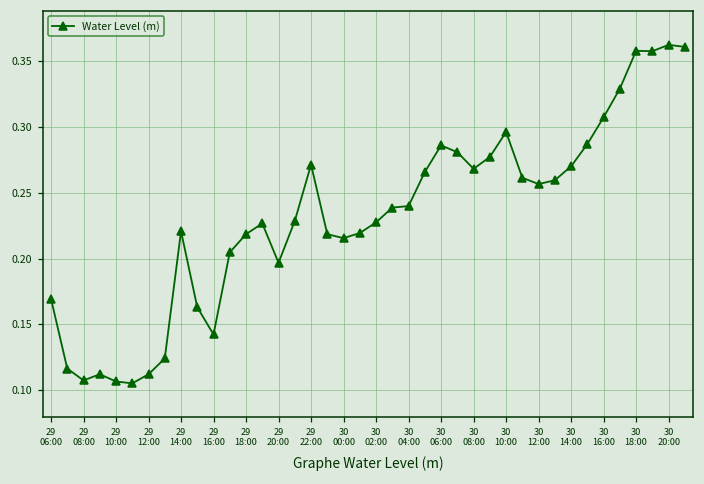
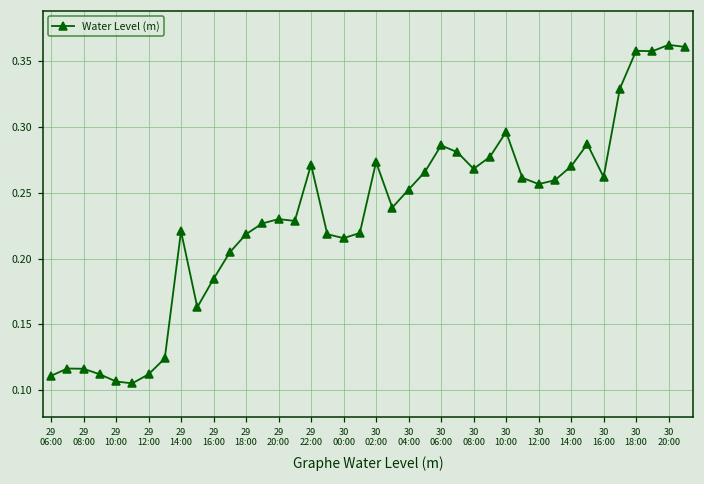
29 06:00: 0.169 -> 0.111
29 08:00: 0.107 -> 0.116
29 16:00: 0.142 -> 0.185
29 20:00: 0.197 -> 0.230
30 02:00: 0.228 -> 0.273
30 04:00: 0.240 -> 0.252
30 16:00: 0.308 -> 0.262
